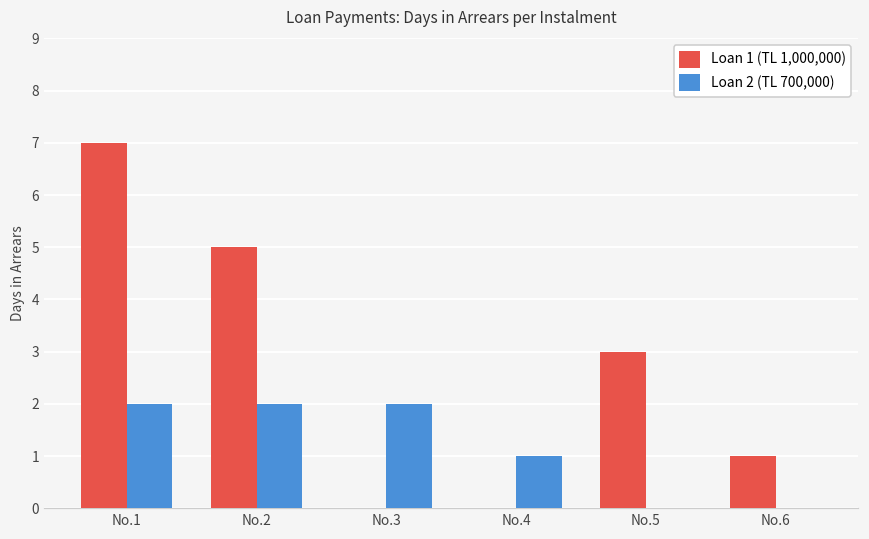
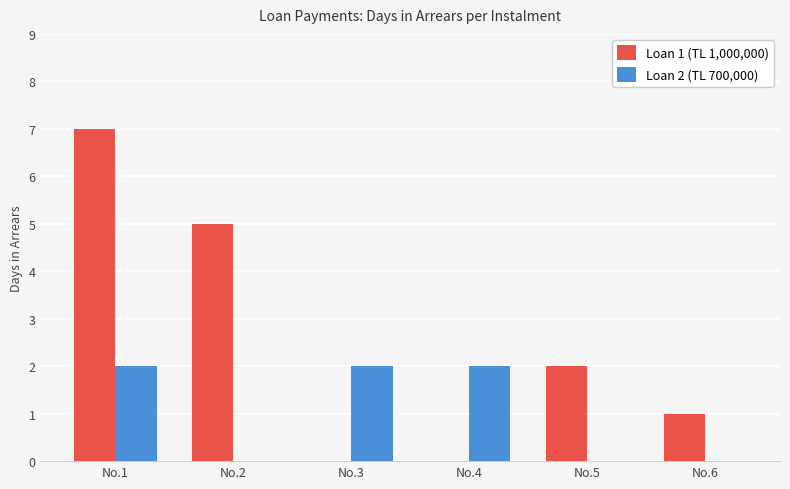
Loan 2 (TL 700,000), No.2: 2 -> 0
Loan 2 (TL 700,000), No.4: 1 -> 2
Loan 1 (TL 1,000,000), No.5: 3 -> 2
